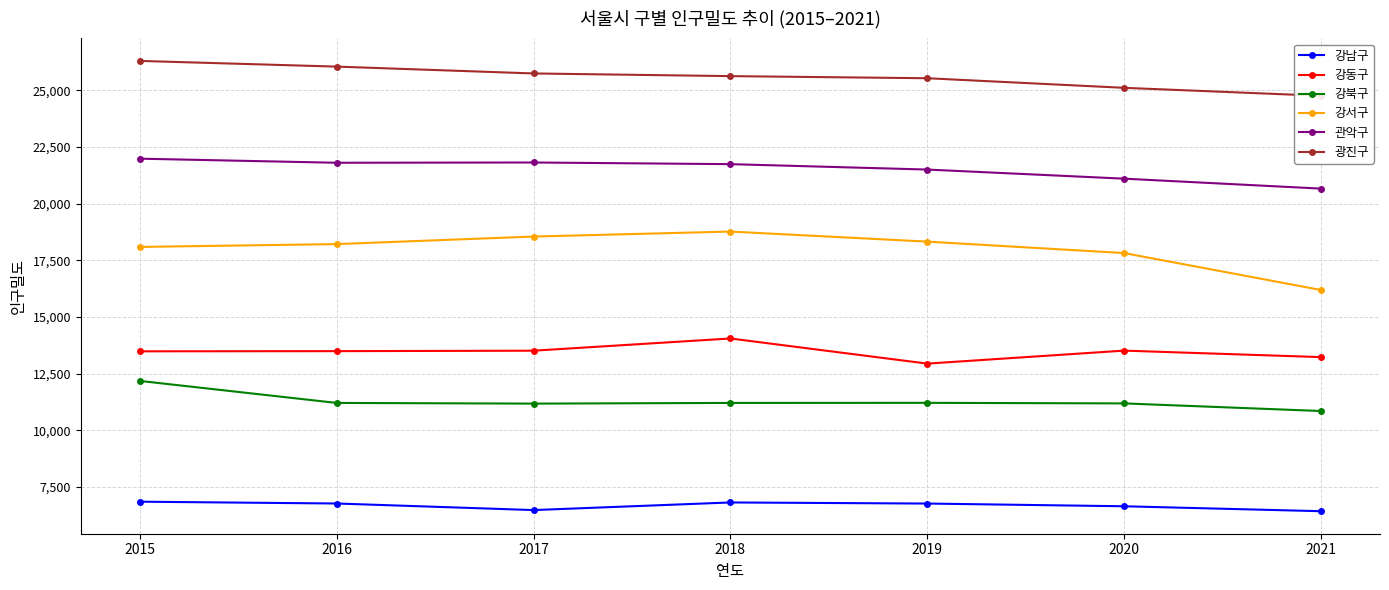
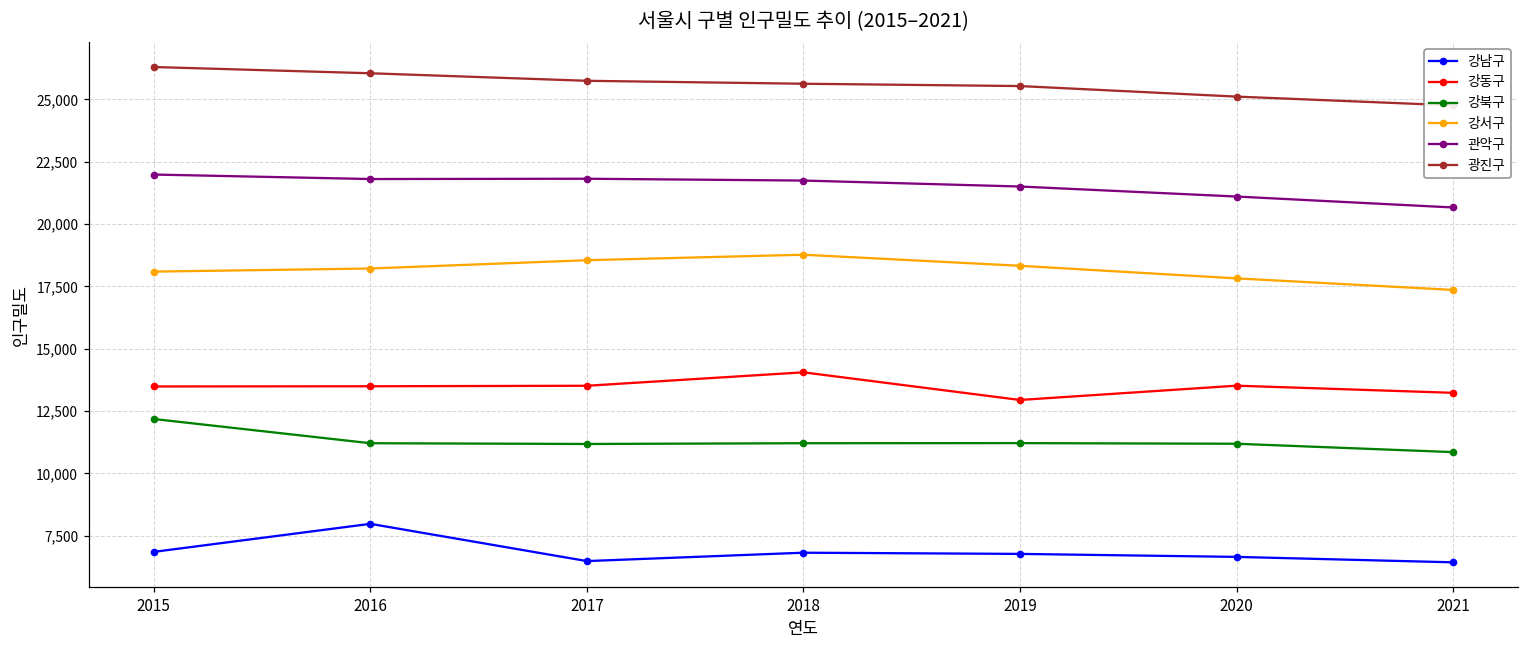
강남구, 2016: 6,800 -> 8,000
강서구, 2021: 16,200 -> 17,400
